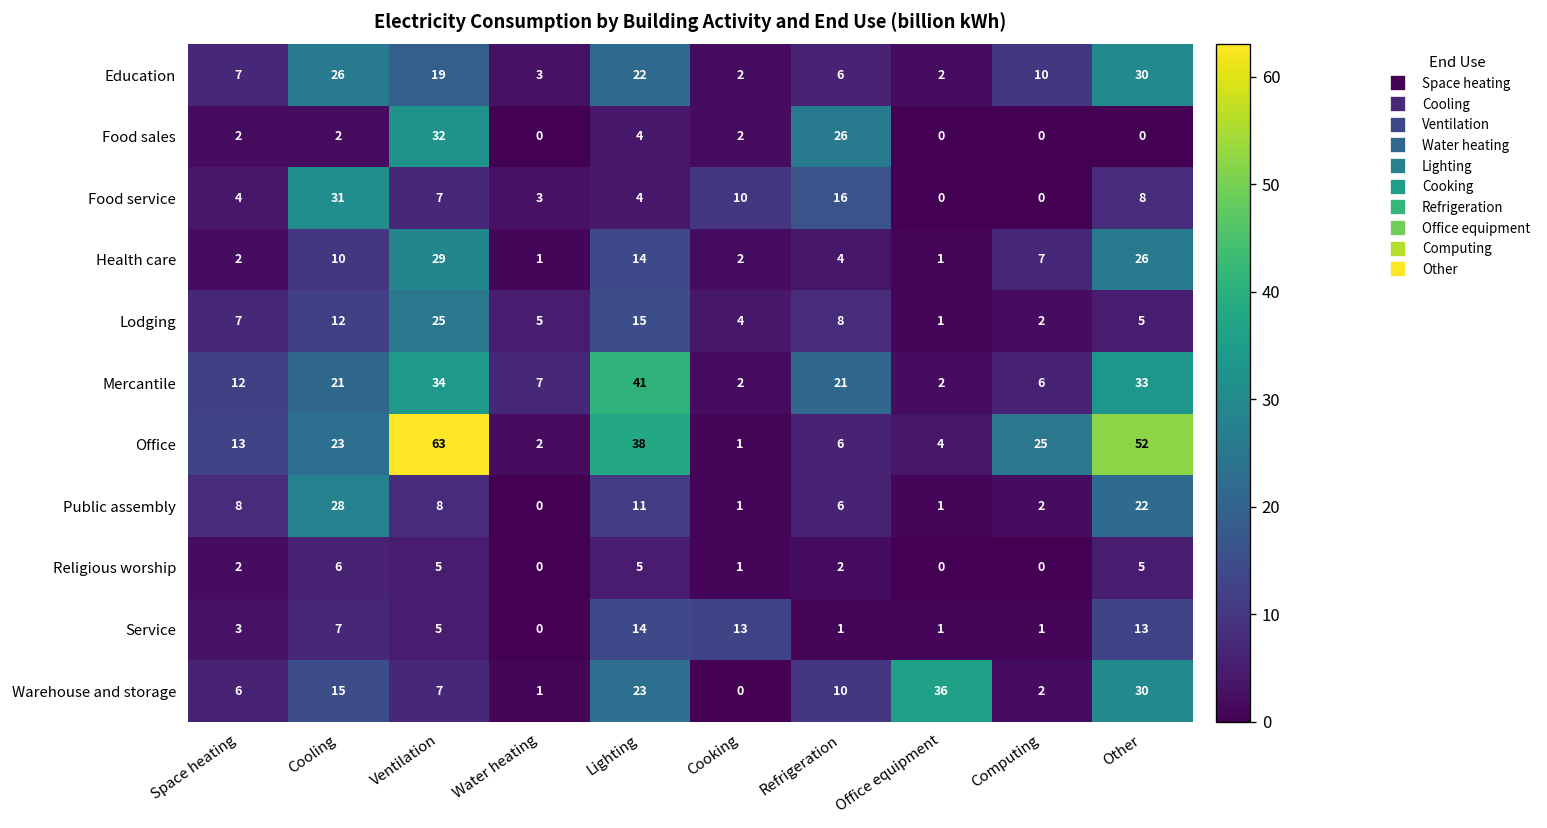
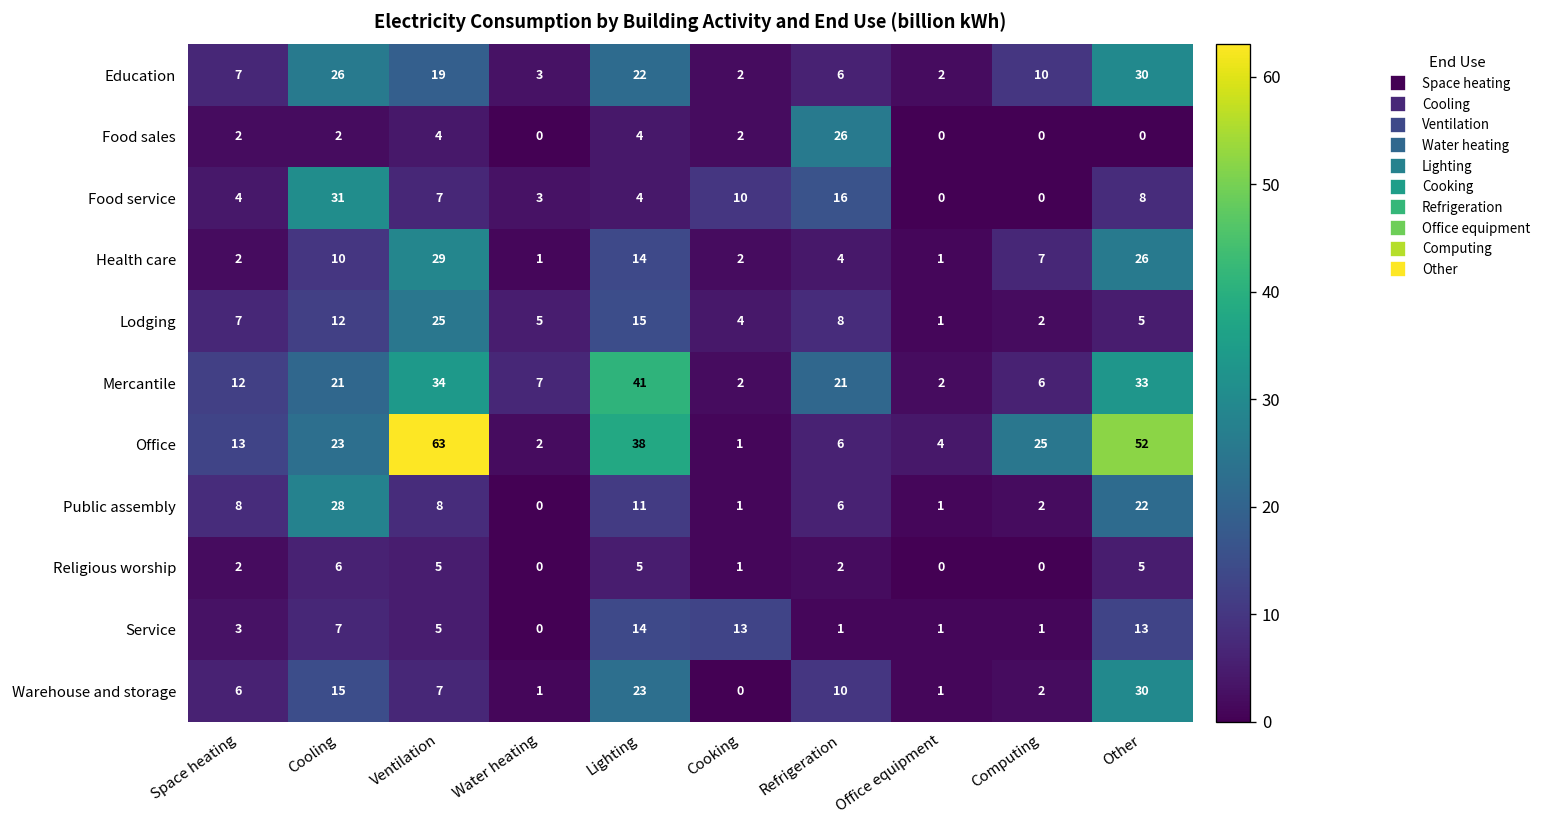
Food sales, Ventilation: 32 -> 4
Warehouse and storage, Office equipment: 36 -> 1
